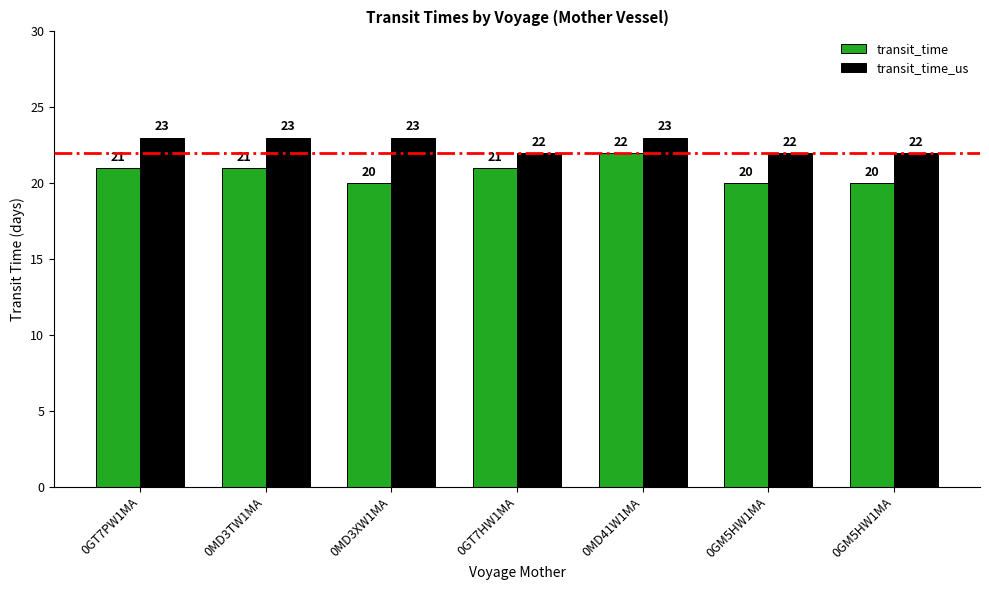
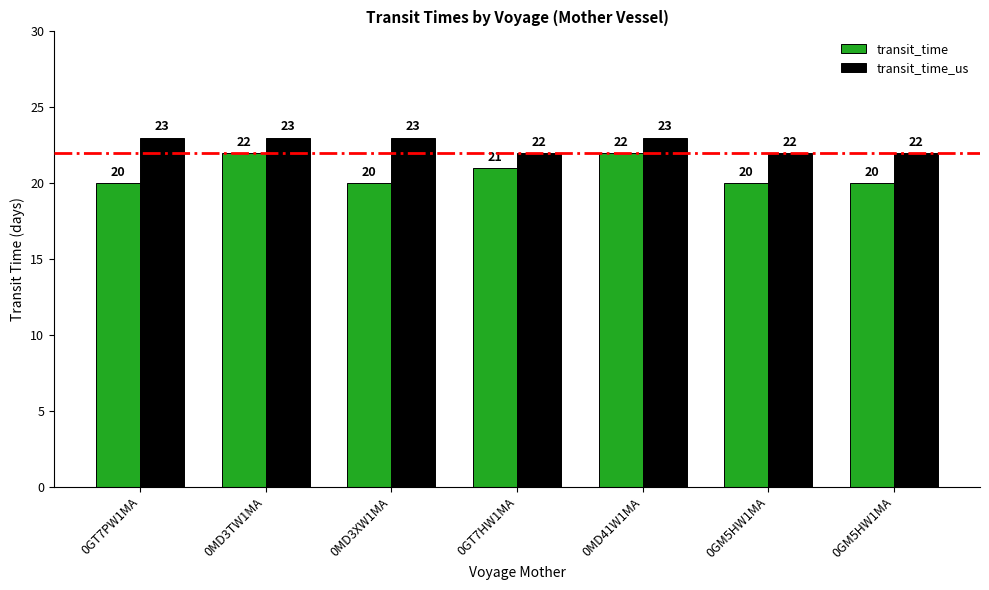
transit_time, 0GT7PW1MA: 21 -> 20
transit_time, 0MD3TW1MA: 21 -> 22
